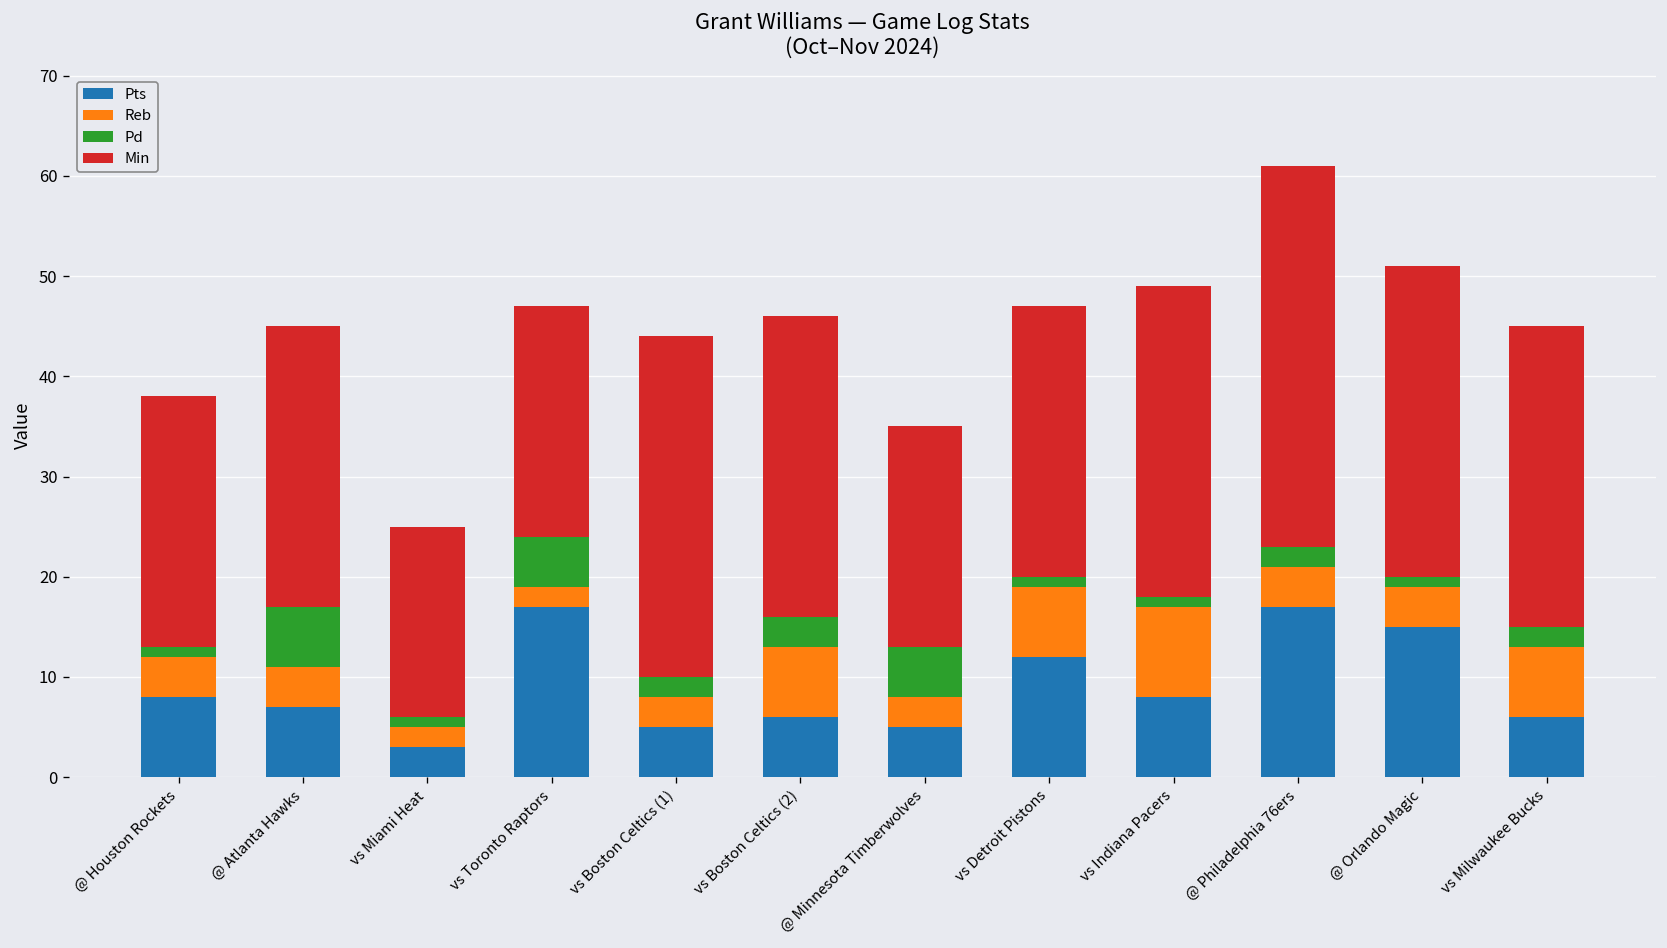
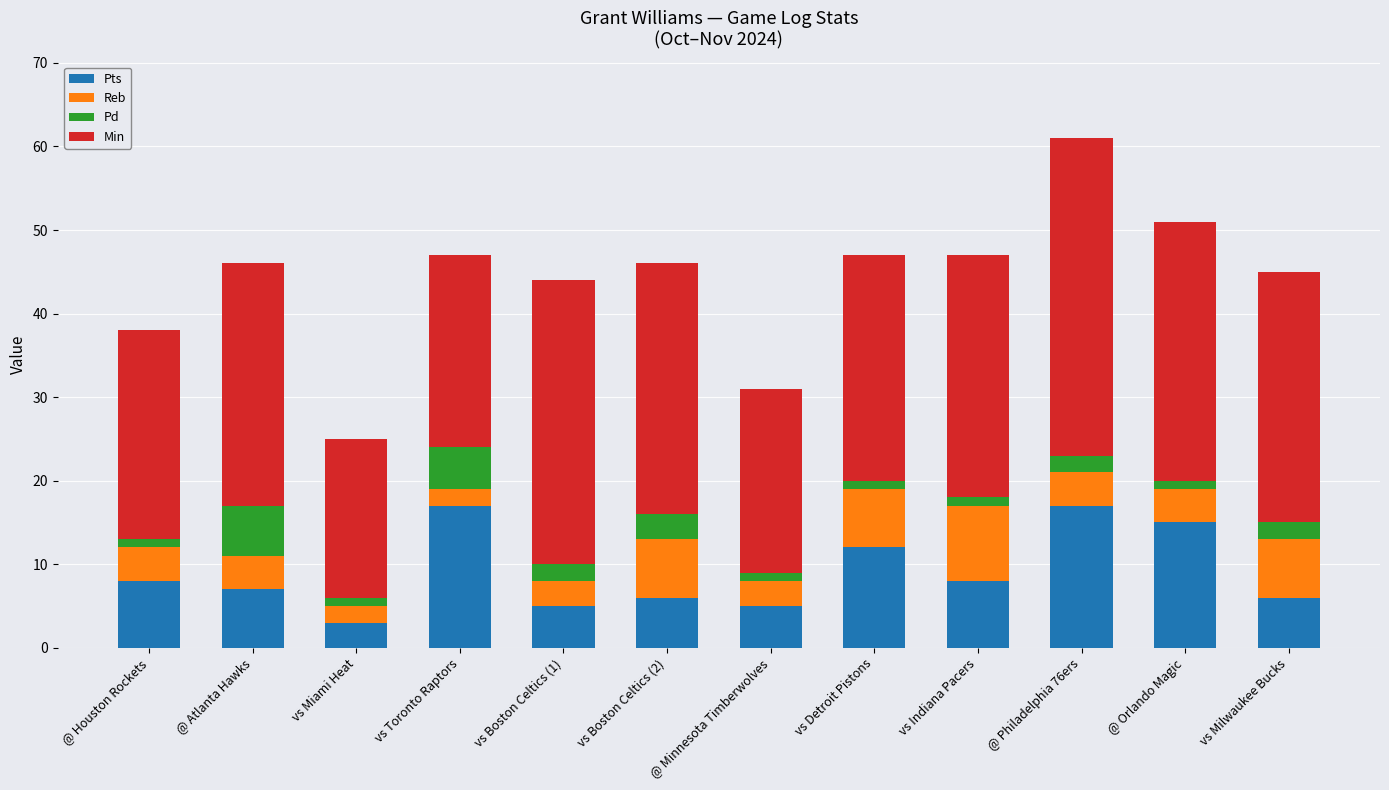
Min, @ Atlanta Hawks: 28 -> 29
Pd, @ Minnesota Timberwolves: 5 -> 1
Min, vs Indiana Pacers: 31 -> 29
